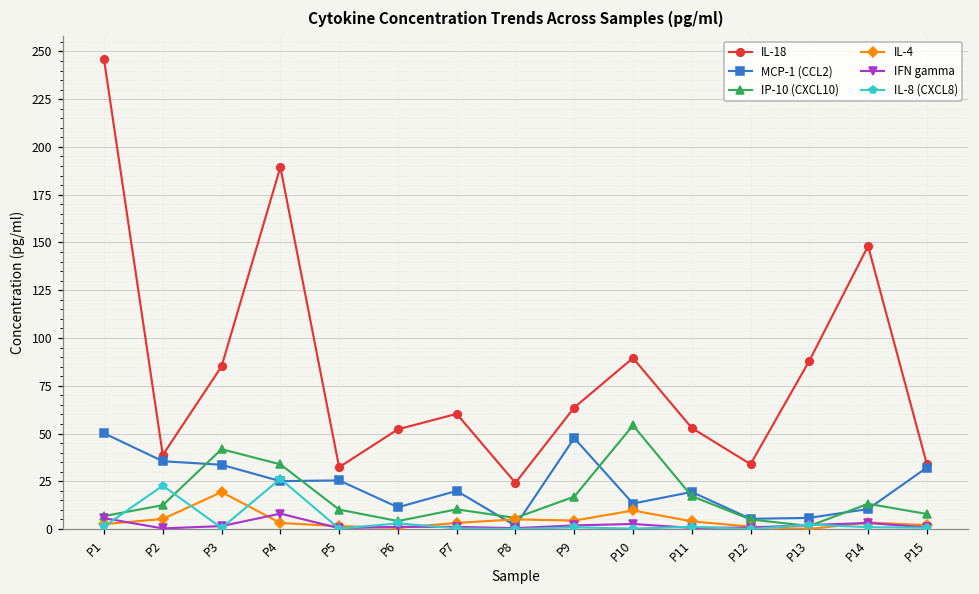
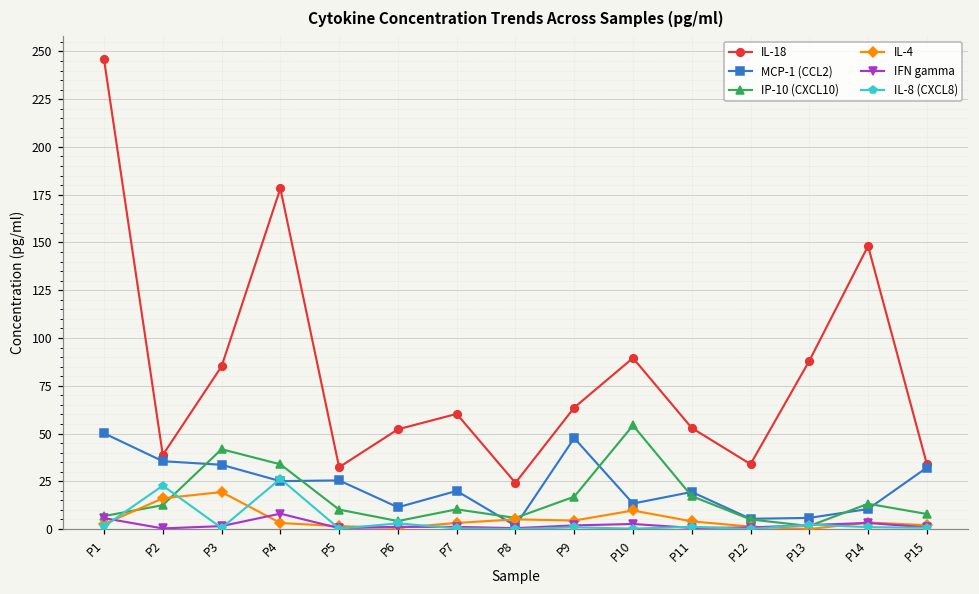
IL-4, P2: 5 -> 16
IL-18, P4: 189 -> 178
